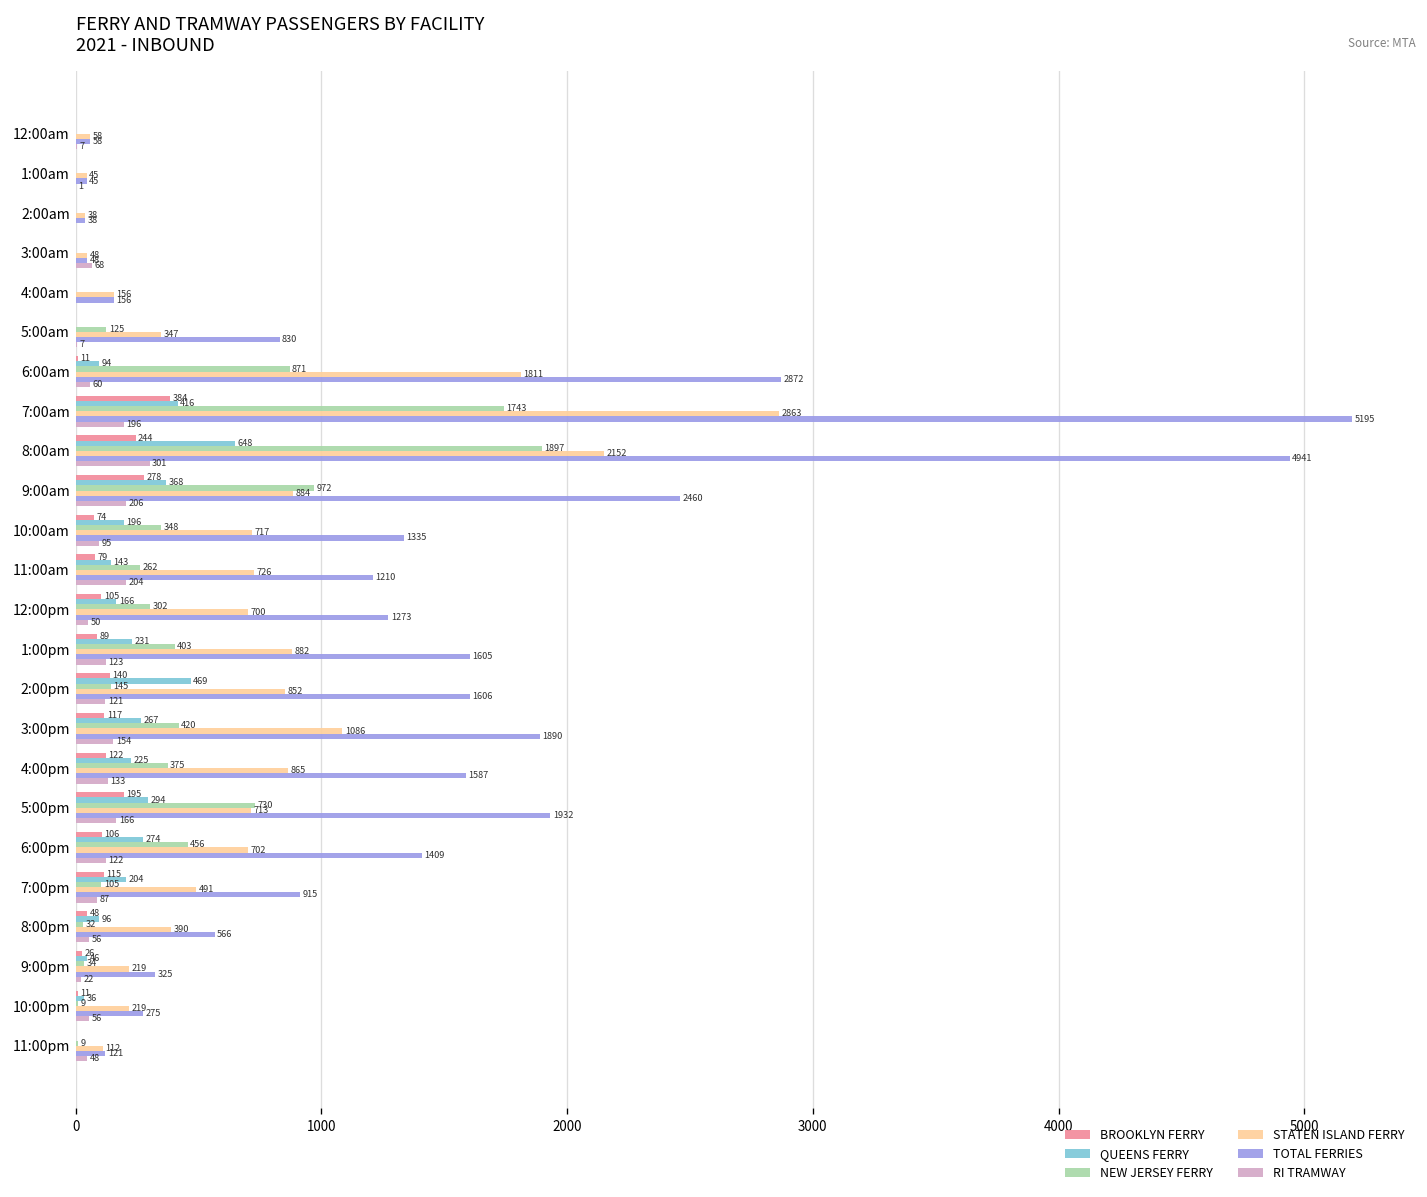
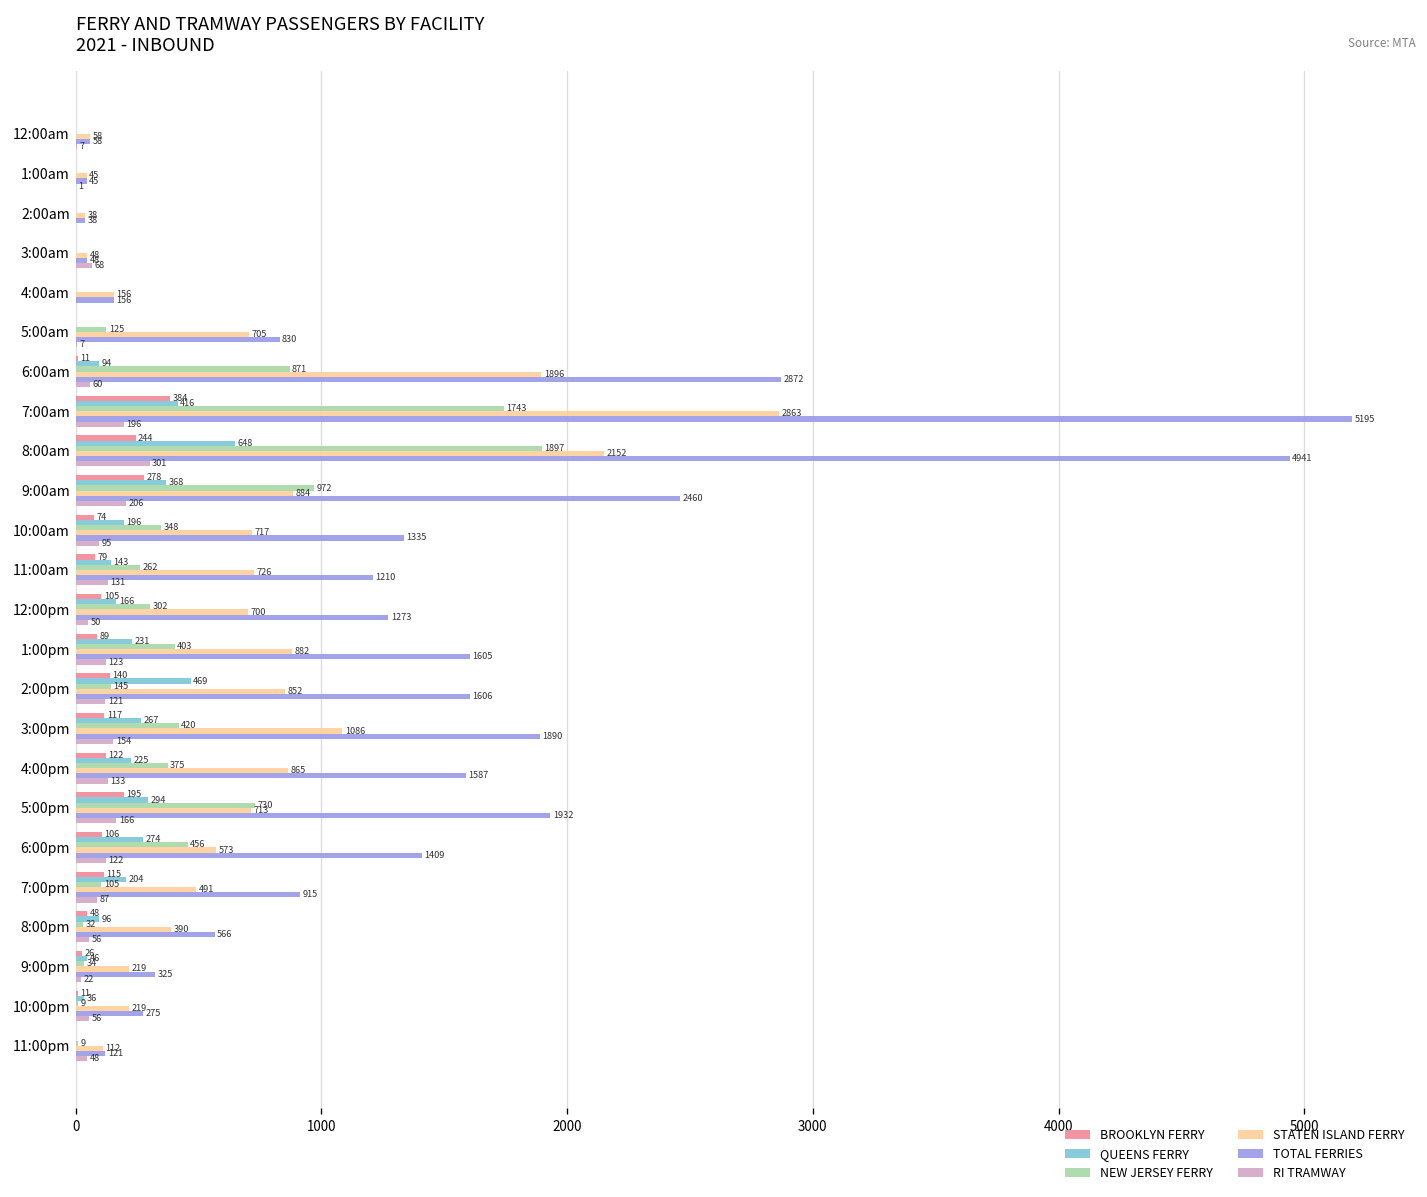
STATEN ISLAND FERRY, 5:00am: 347 -> 705
STATEN ISLAND FERRY, 6:00am: 1811 -> 1896
RI TRAMWAY, 11:00am: 204 -> 131
STATEN ISLAND FERRY, 6:00pm: 702 -> 573
